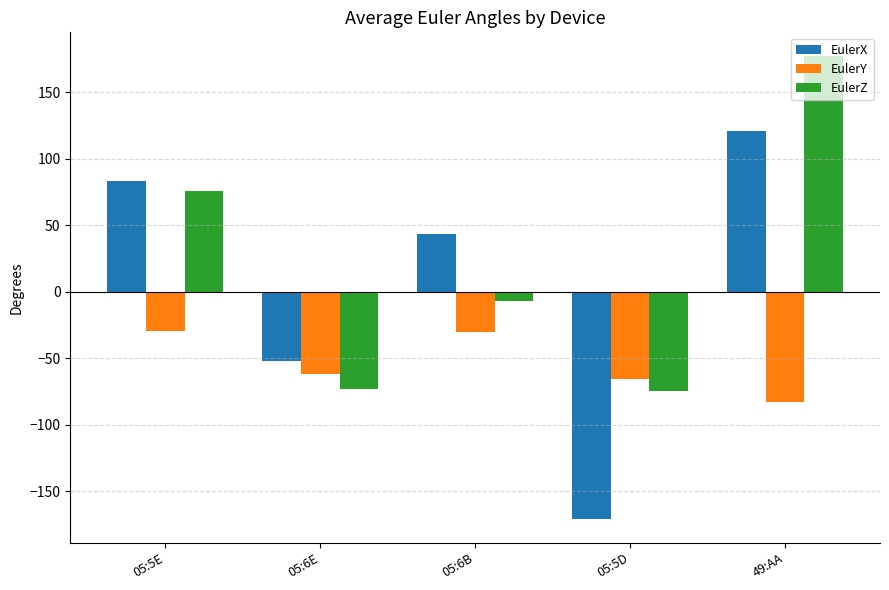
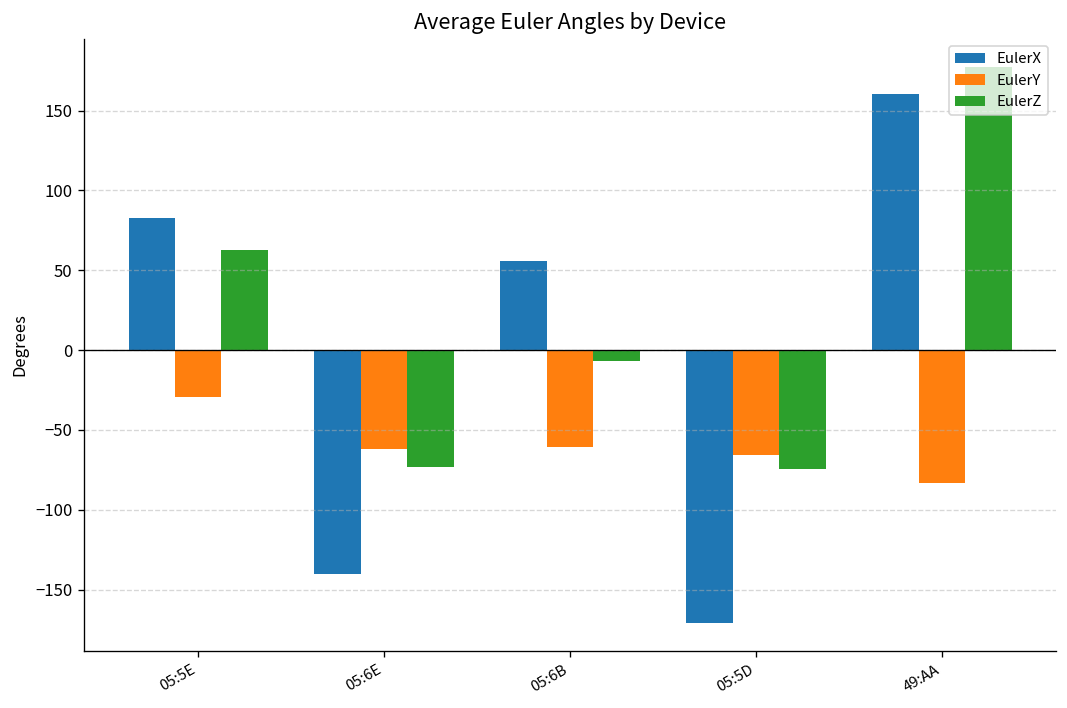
EulerZ, 05:5E: 76 -> 62
EulerX, 05:6E: -52 -> -140
EulerX, 05:6B: 43 -> 56
EulerY, 05:6B: -30 -> -61
EulerX, 49:AA: 121 -> 161
